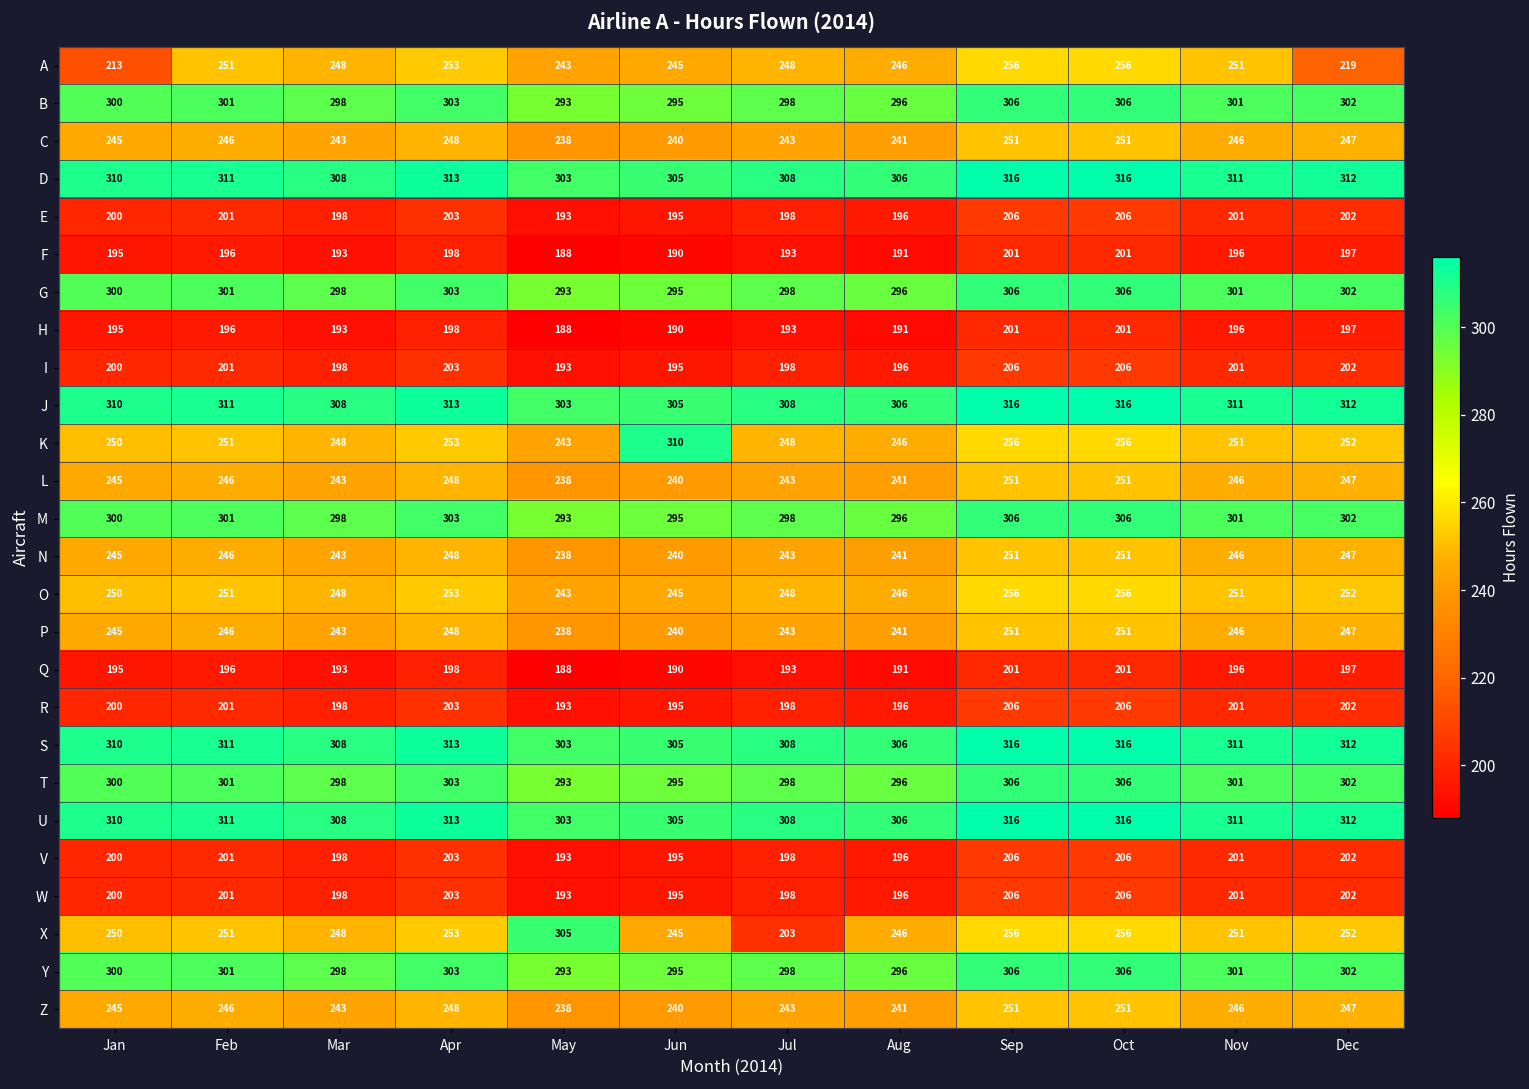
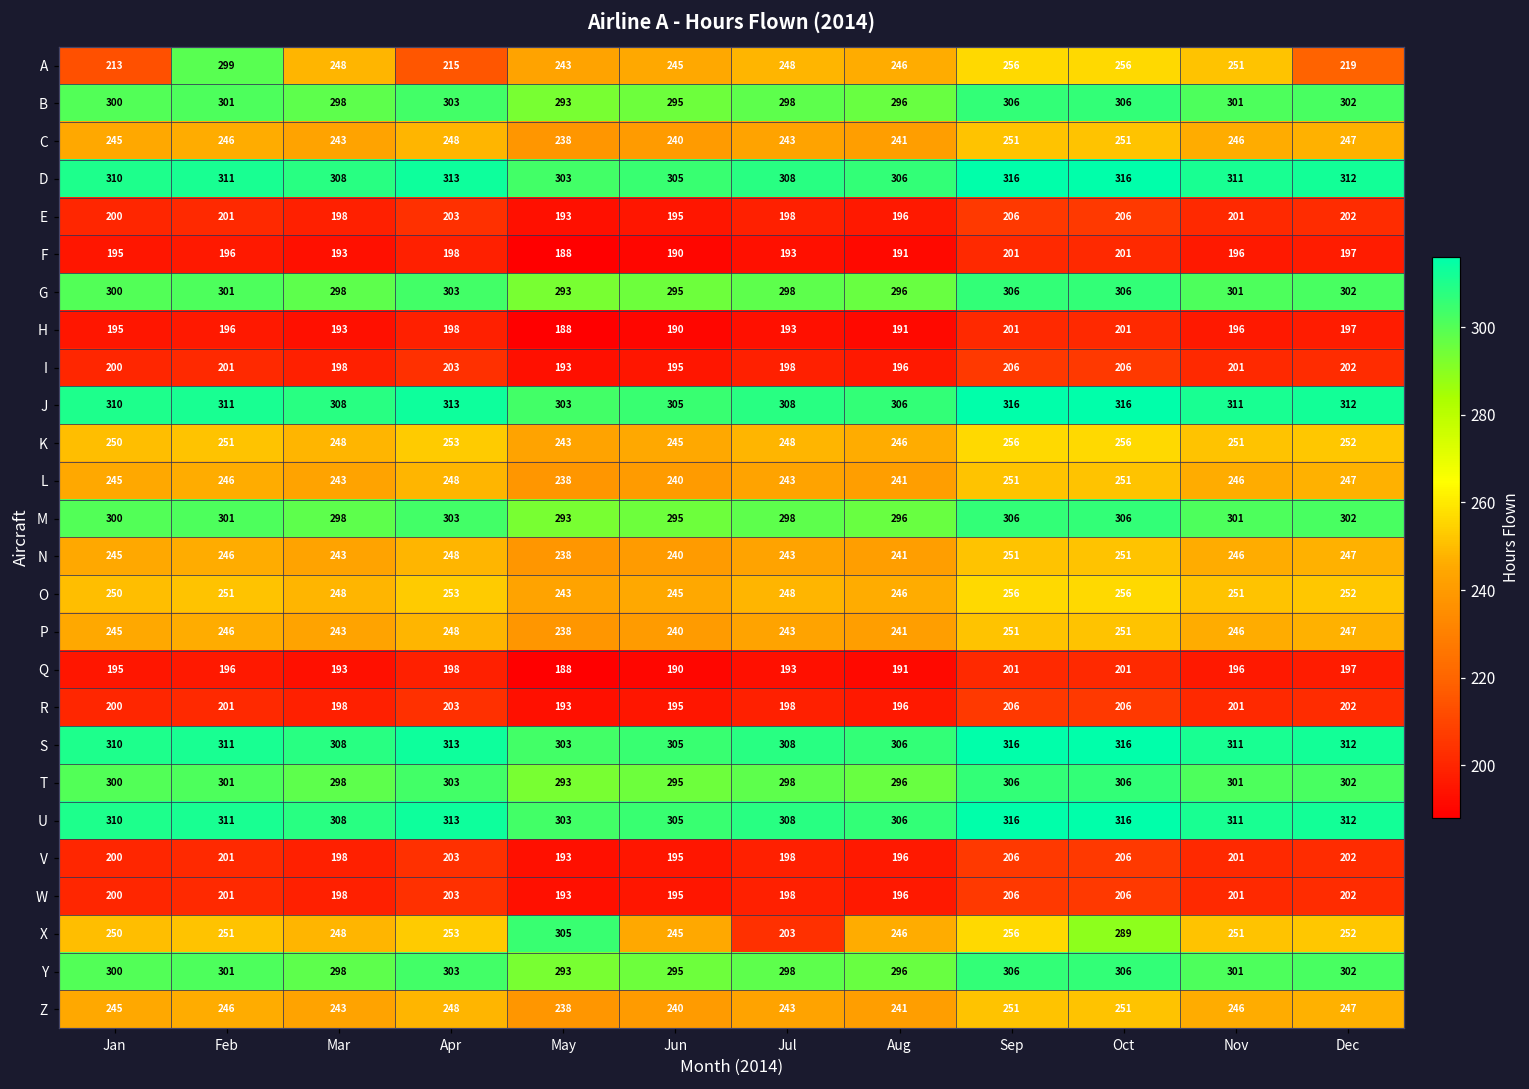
A, Feb: 251 -> 299
A, Apr: 253 -> 215
K, Jun: 310 -> 245
X, Oct: 256 -> 289
